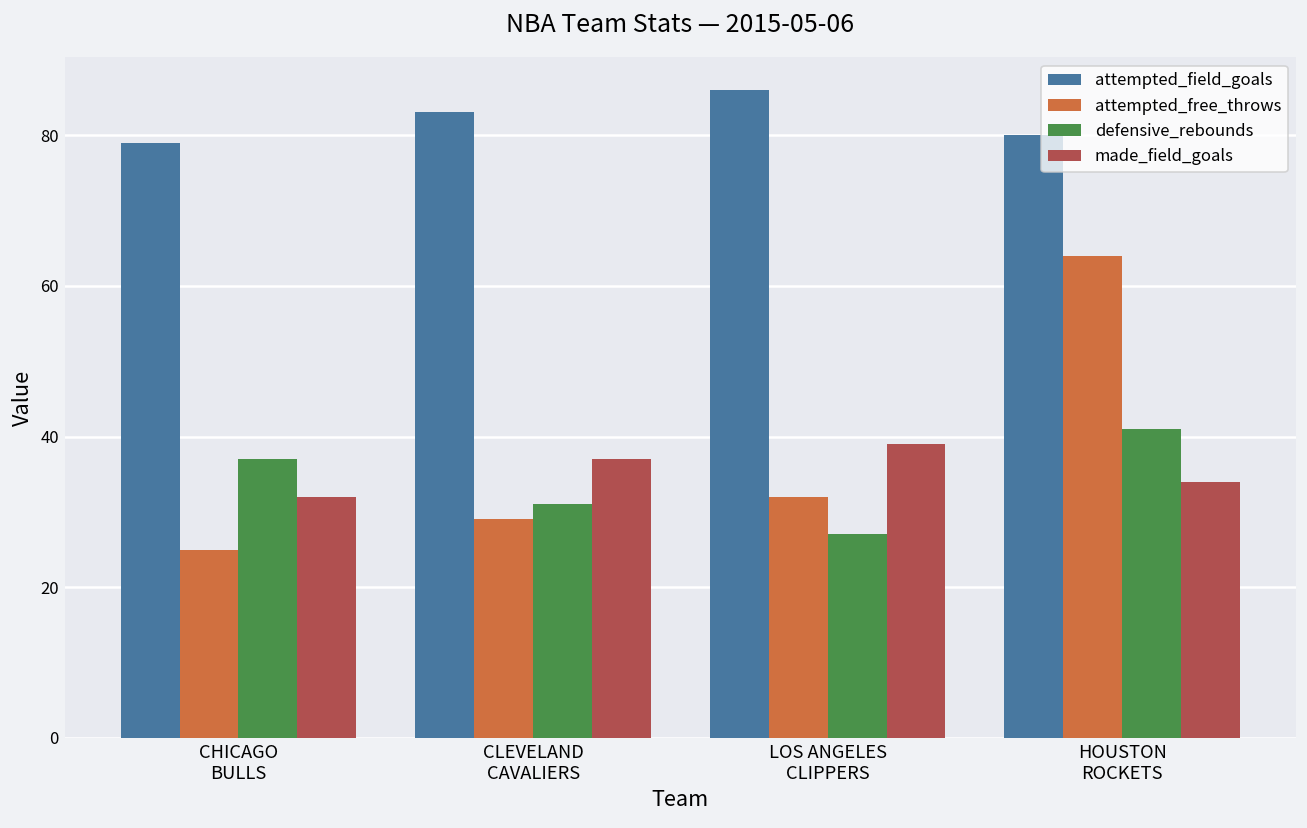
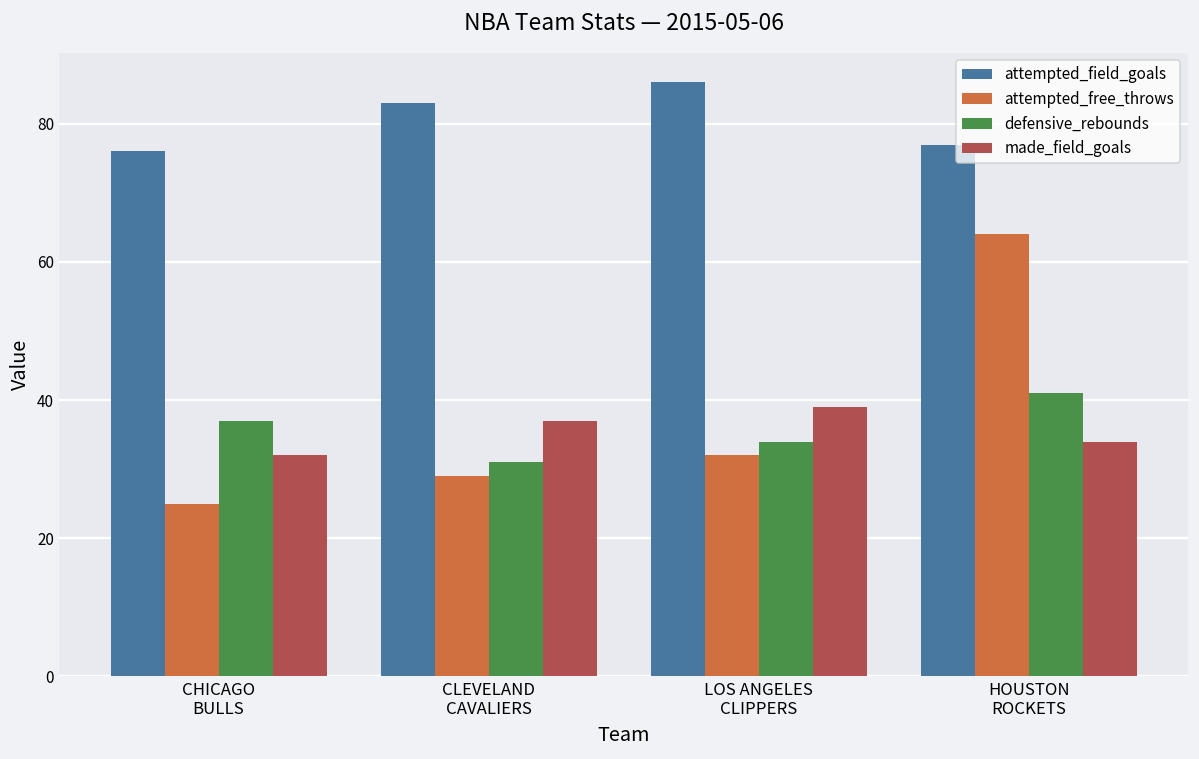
attempted_field_goals, CHICAGO BULLS: 79 -> 76
defensive_rebounds, LOS ANGELES CLIPPERS: 27 -> 34
attempted_field_goals, HOUSTON ROCKETS: 80 -> 77
